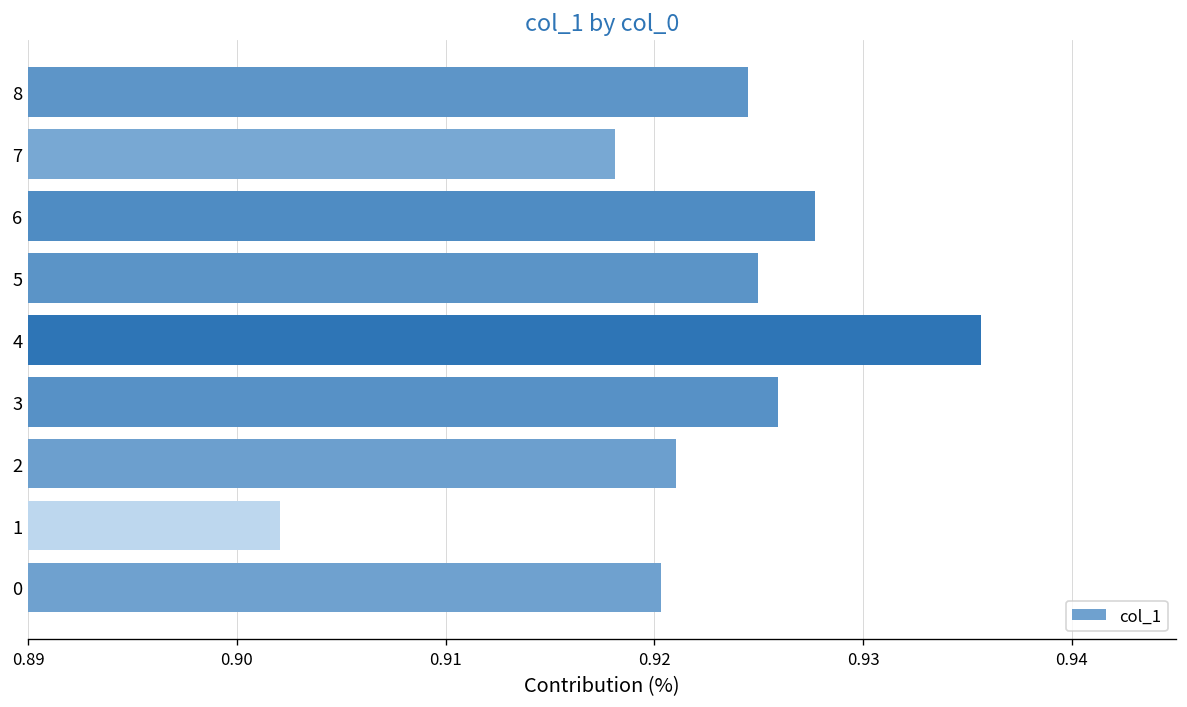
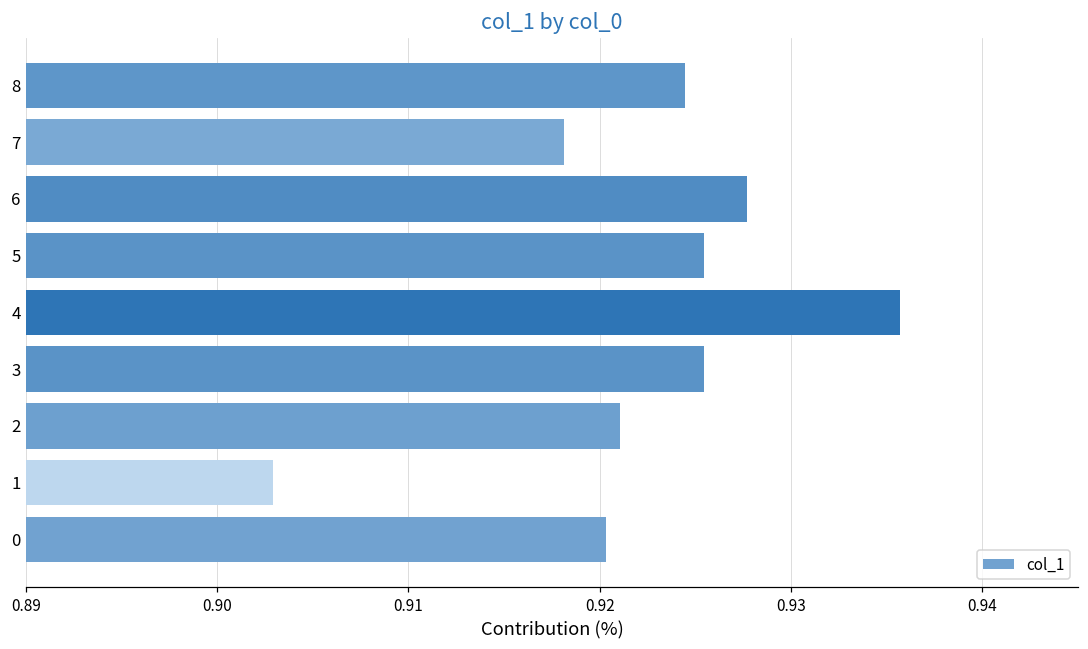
5: 0.9250 -> 0.9254
3: 0.9259 -> 0.9254
1: 0.9020 -> 0.9029
